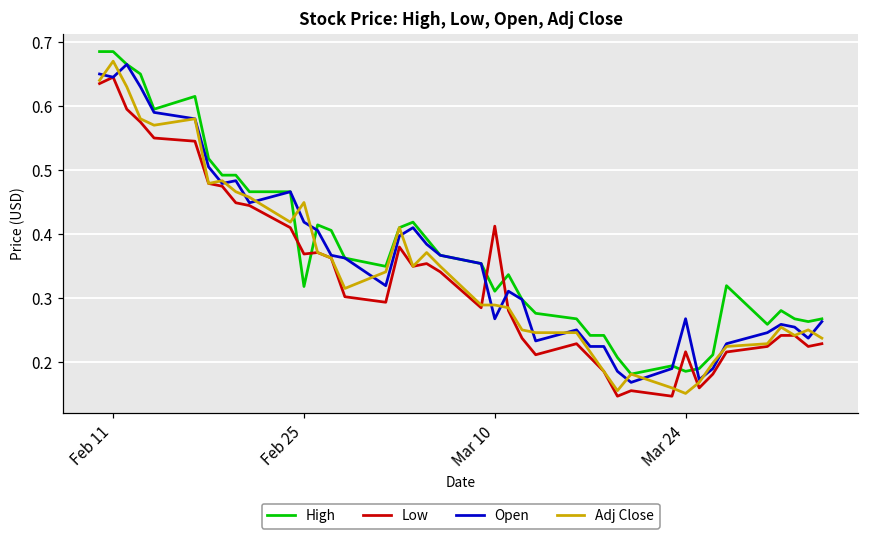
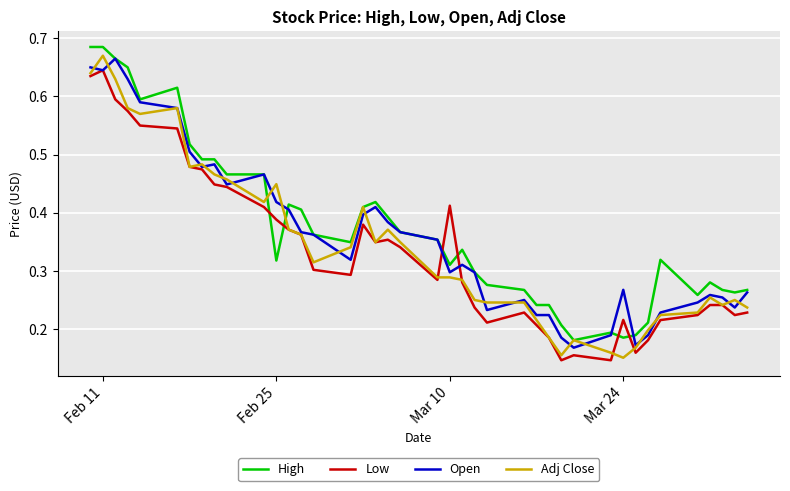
Low, Feb 25: 0.37 -> 0.39
Open, Mar 10: 0.27 -> 0.30
